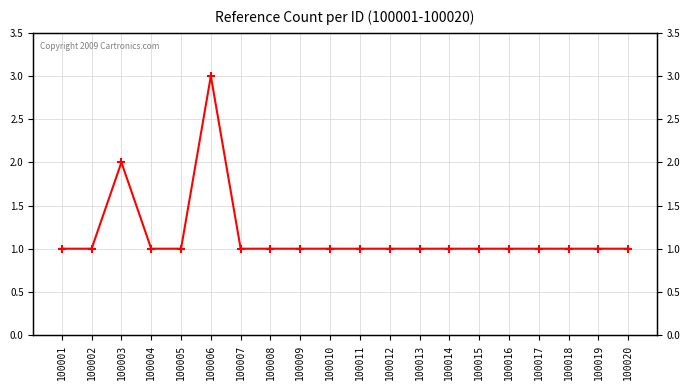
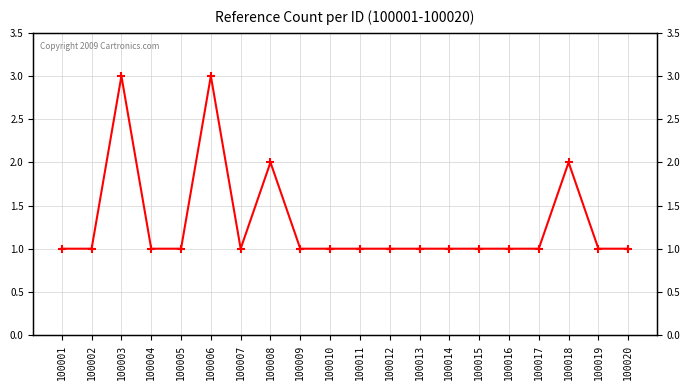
100003: 2 -> 3
100008: 1 -> 2
100018: 1 -> 2
